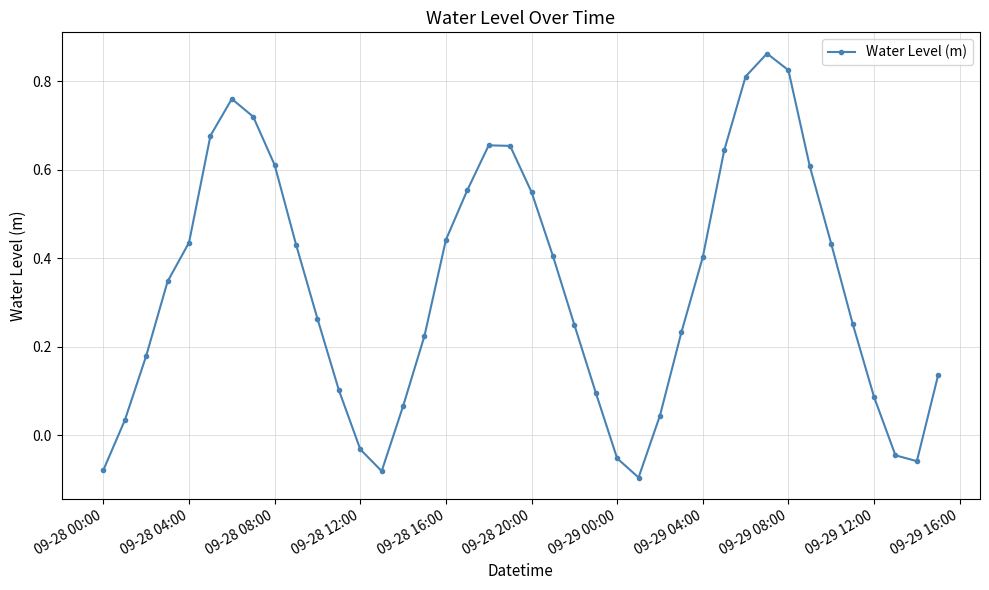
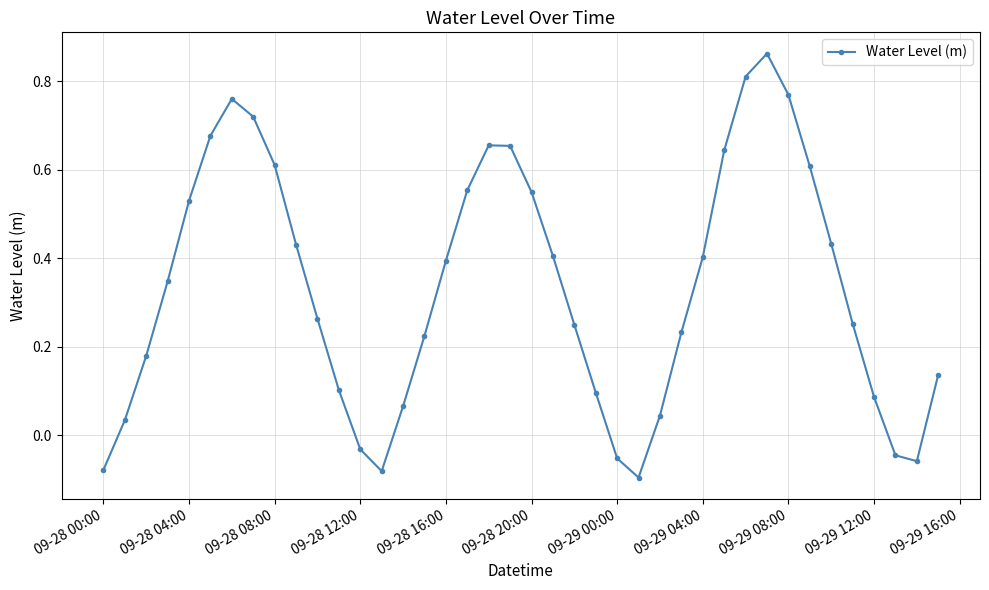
09-28 04:00: 0.44 -> 0.53
09-28 16:00: 0.44 -> 0.39
09-29 08:00: 0.82 -> 0.77
